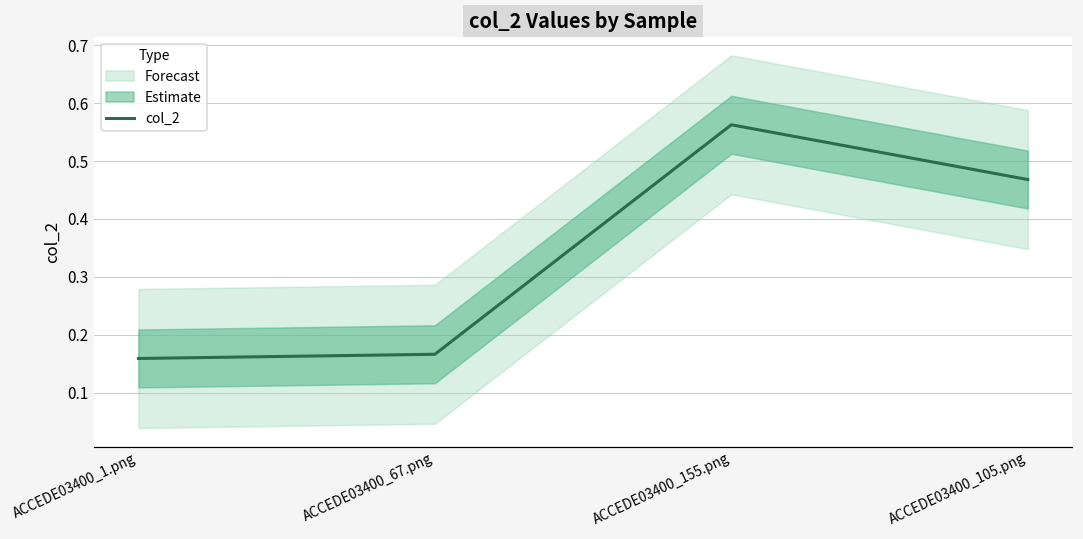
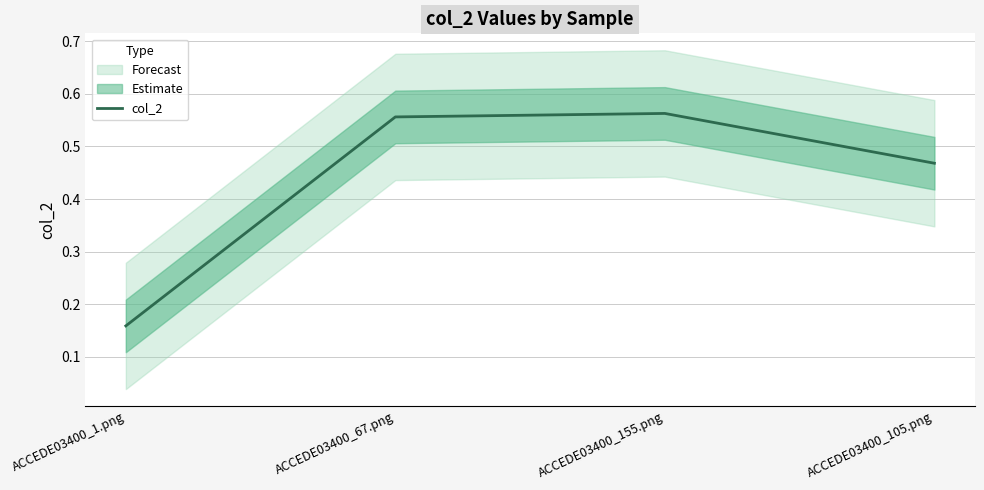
col_2, ACCEDE03400_67.png: 0.17 -> 0.56
